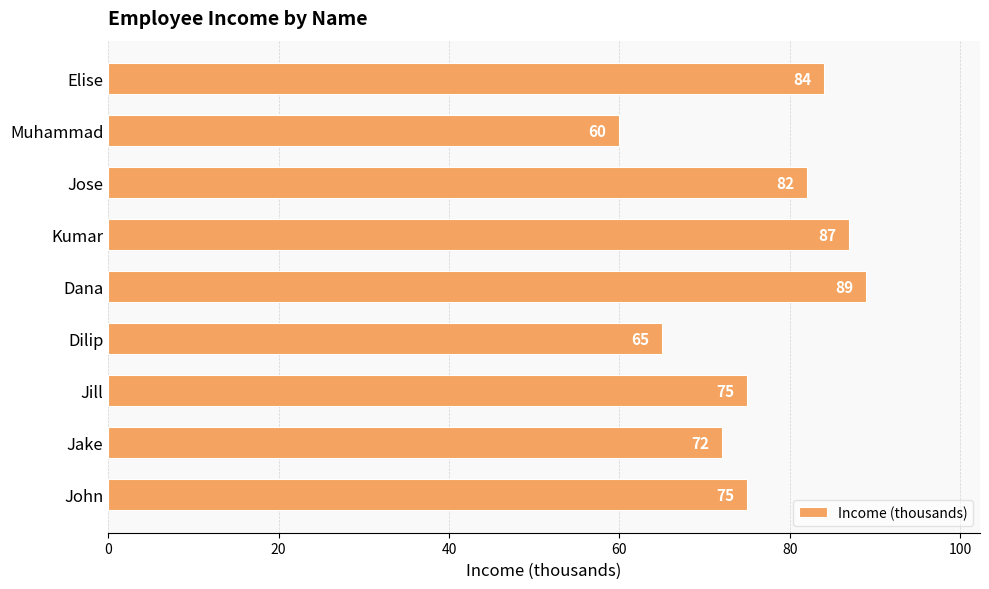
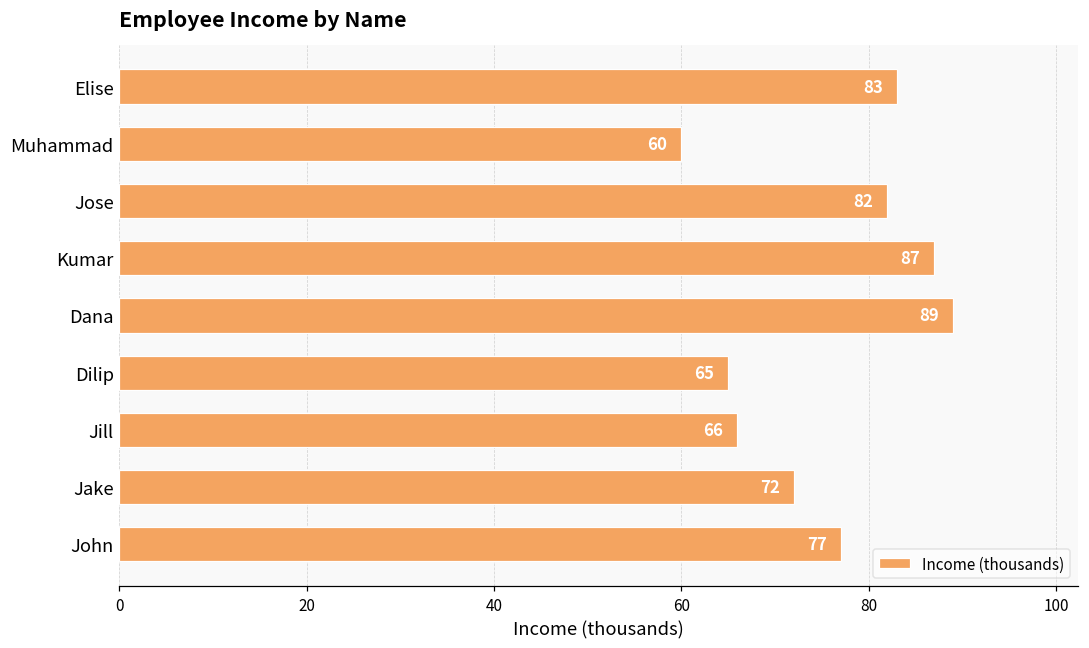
Elise: 84 -> 83
Jill: 75 -> 66
John: 75 -> 77
